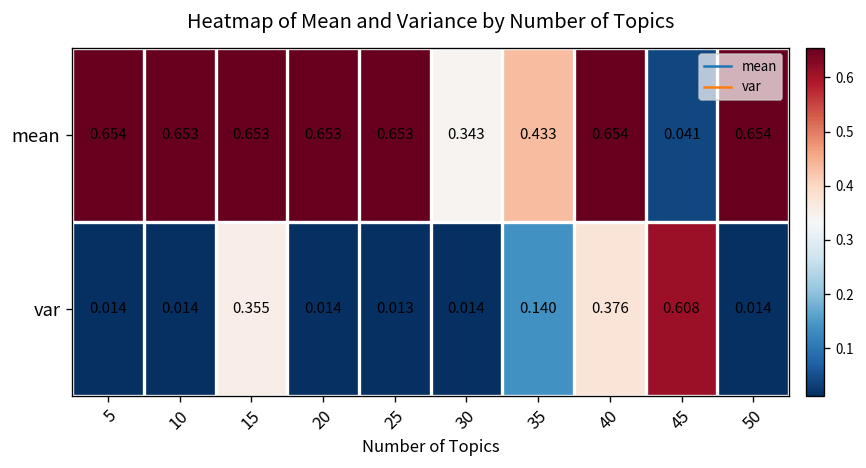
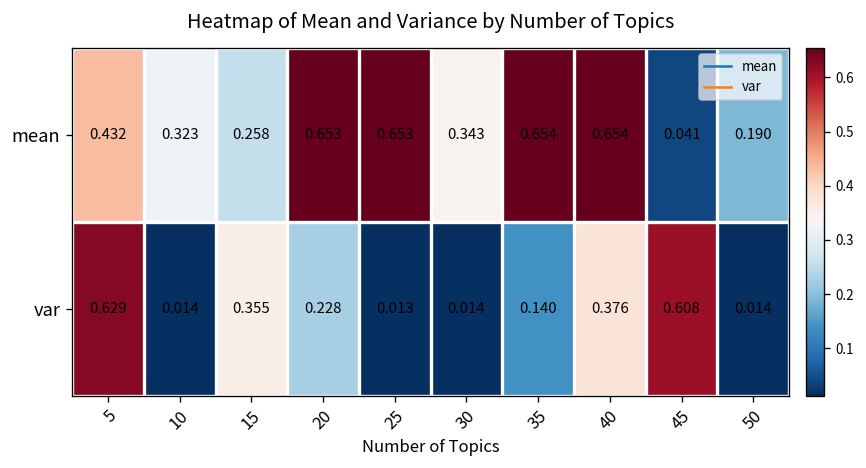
mean, 5: 0.654 -> 0.432
mean, 10: 0.653 -> 0.323
mean, 15: 0.653 -> 0.258
mean, 35: 0.433 -> 0.654
mean, 50: 0.654 -> 0.190
var, 5: 0.014 -> 0.629
var, 20: 0.014 -> 0.228
